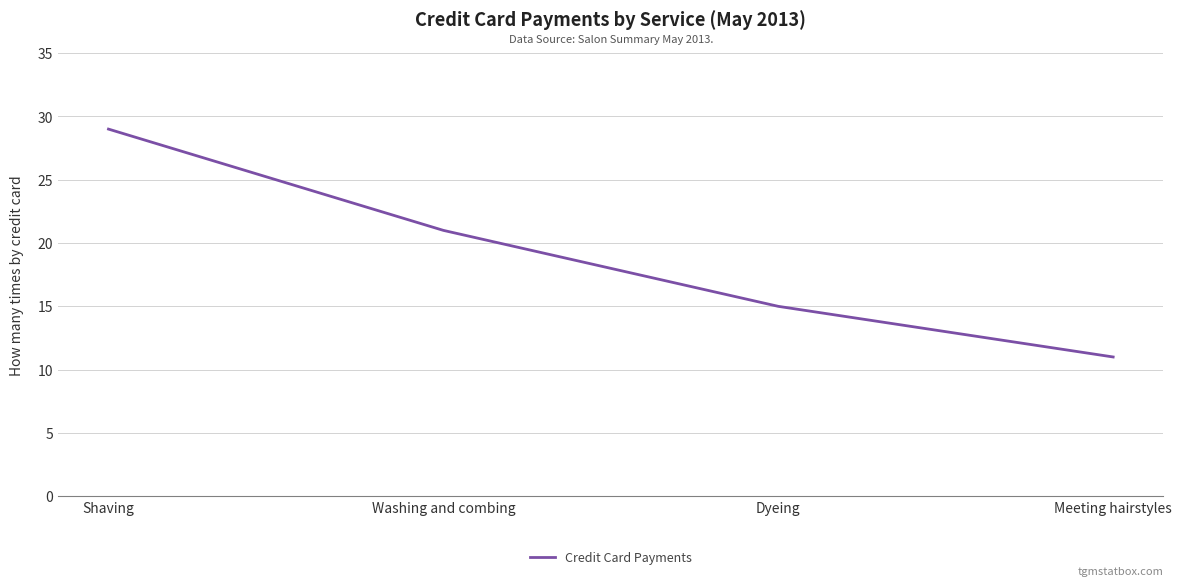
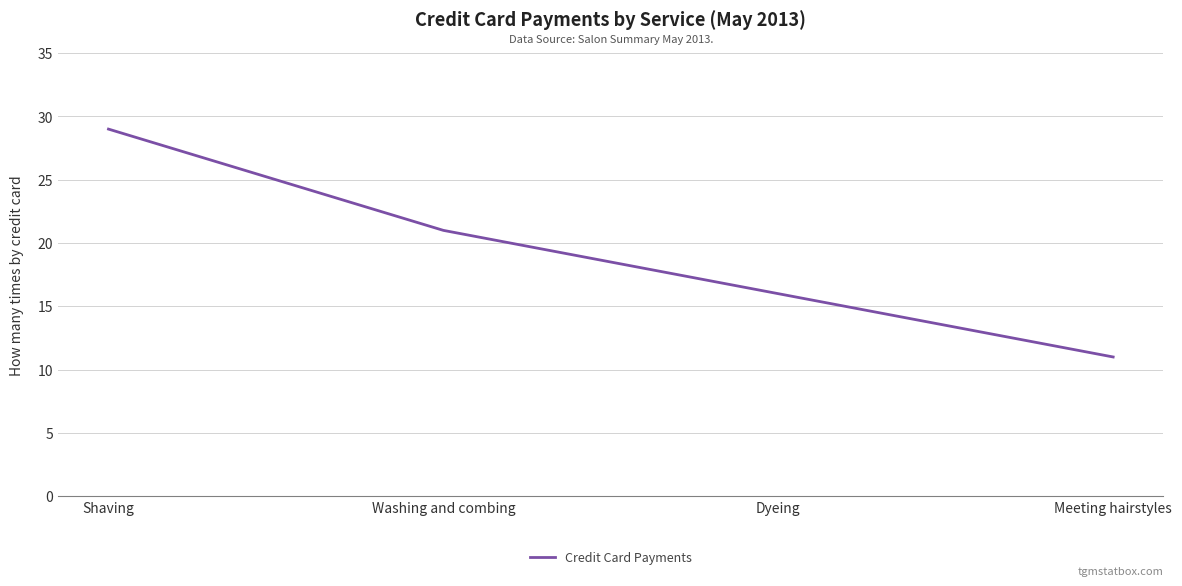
Dyeing: 15 -> 16
